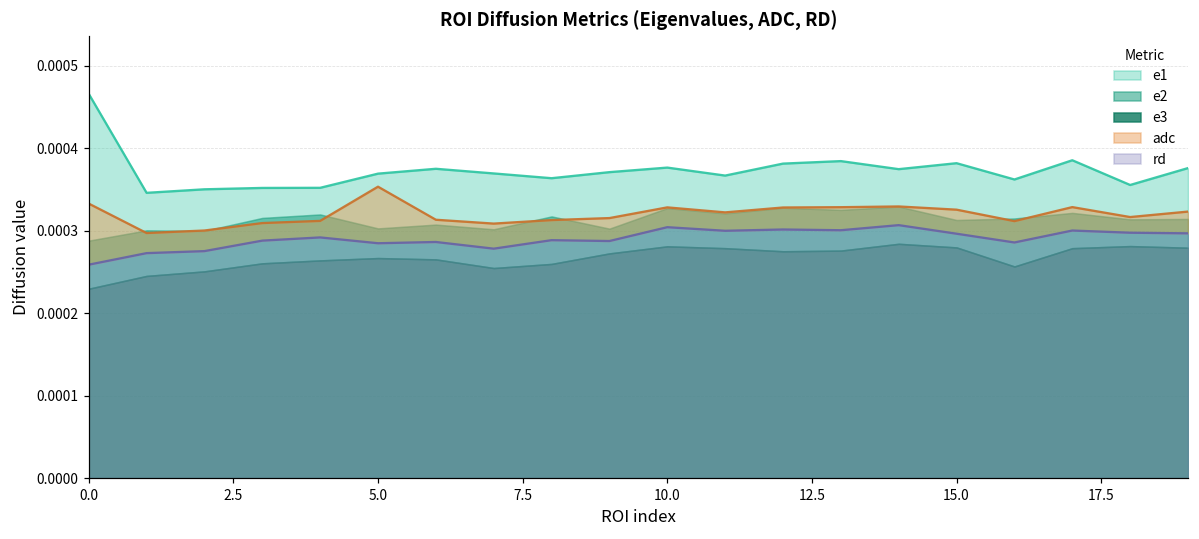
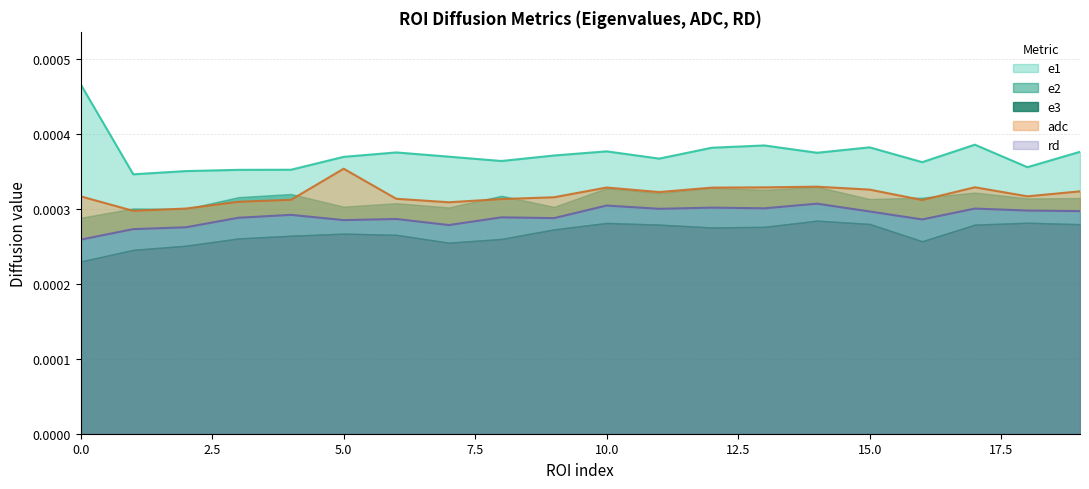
adc, 0.0: 0.00033 -> 0.00032
